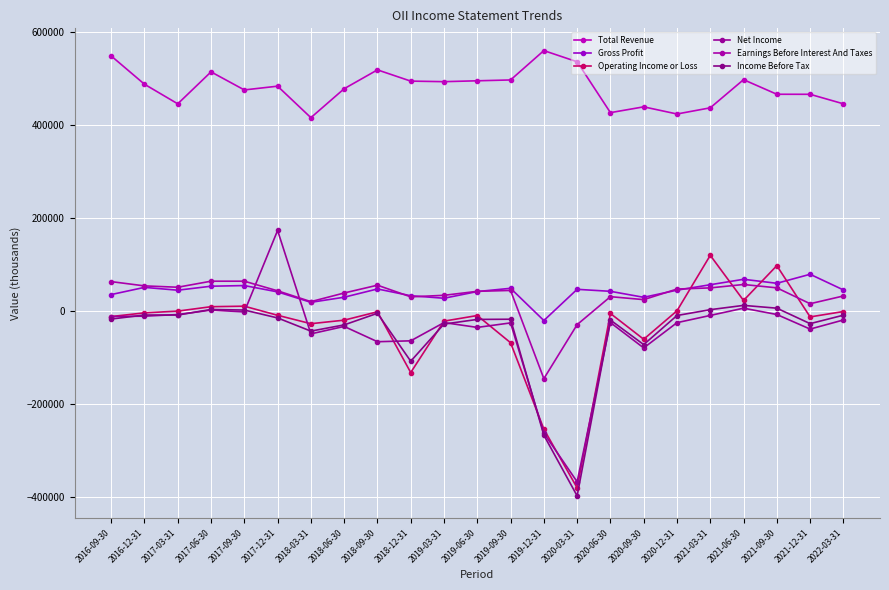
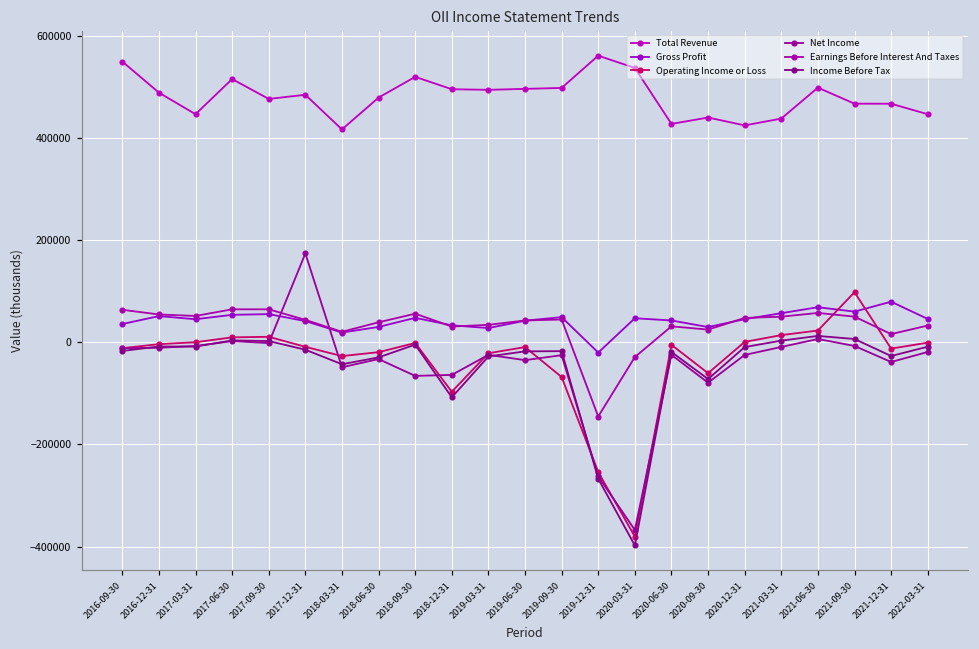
Operating Income or Loss, 2018-12-31: -130000 -> -100000
Operating Income or Loss, 2021-03-31: 120000 -> 10000
